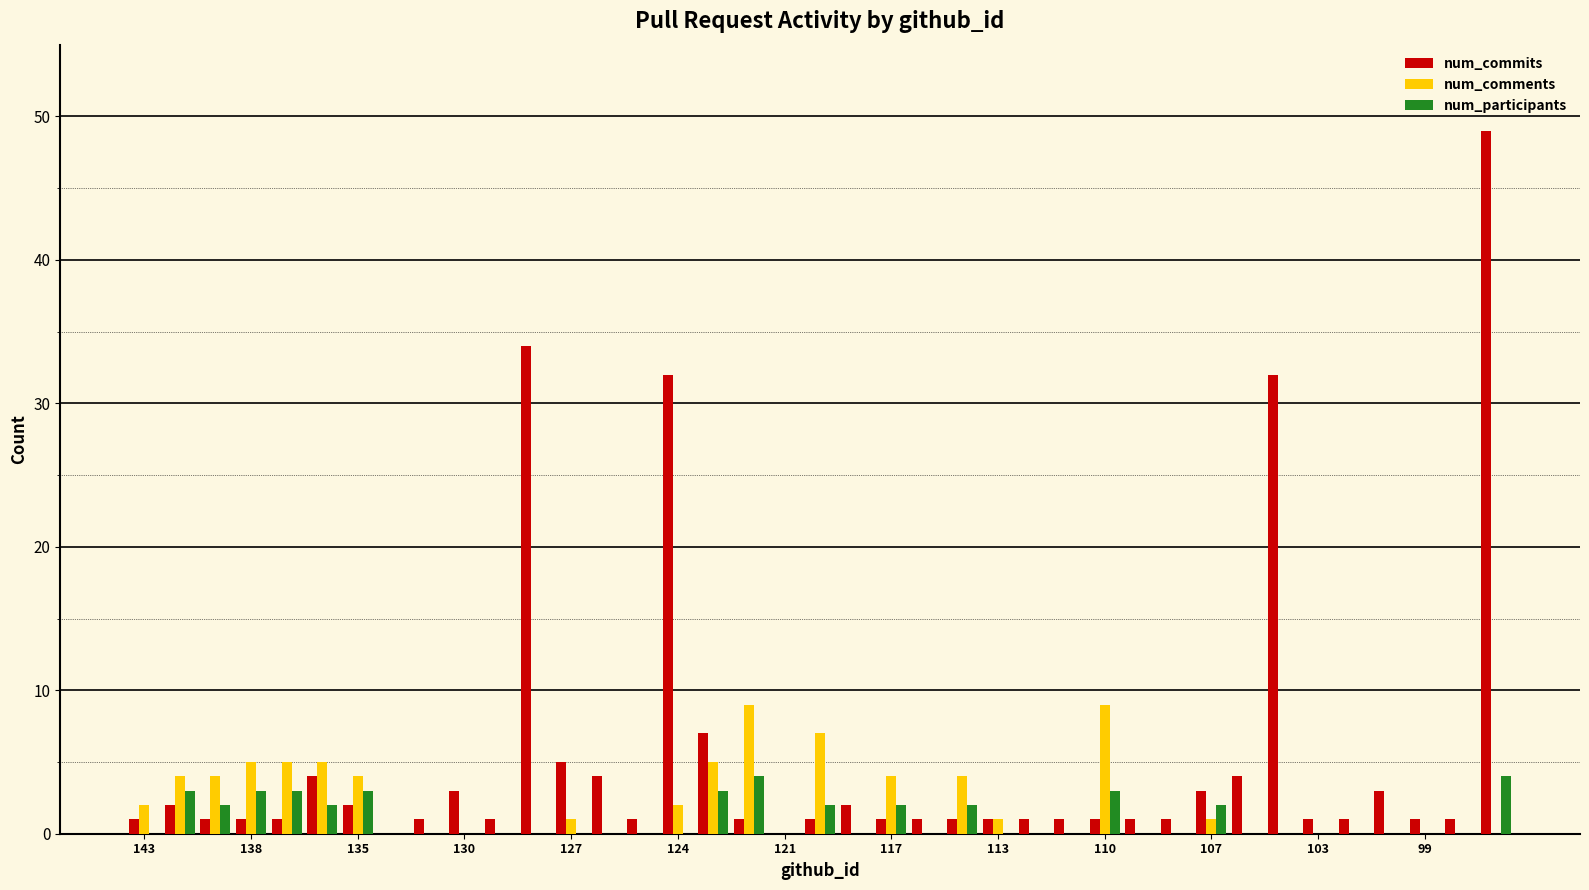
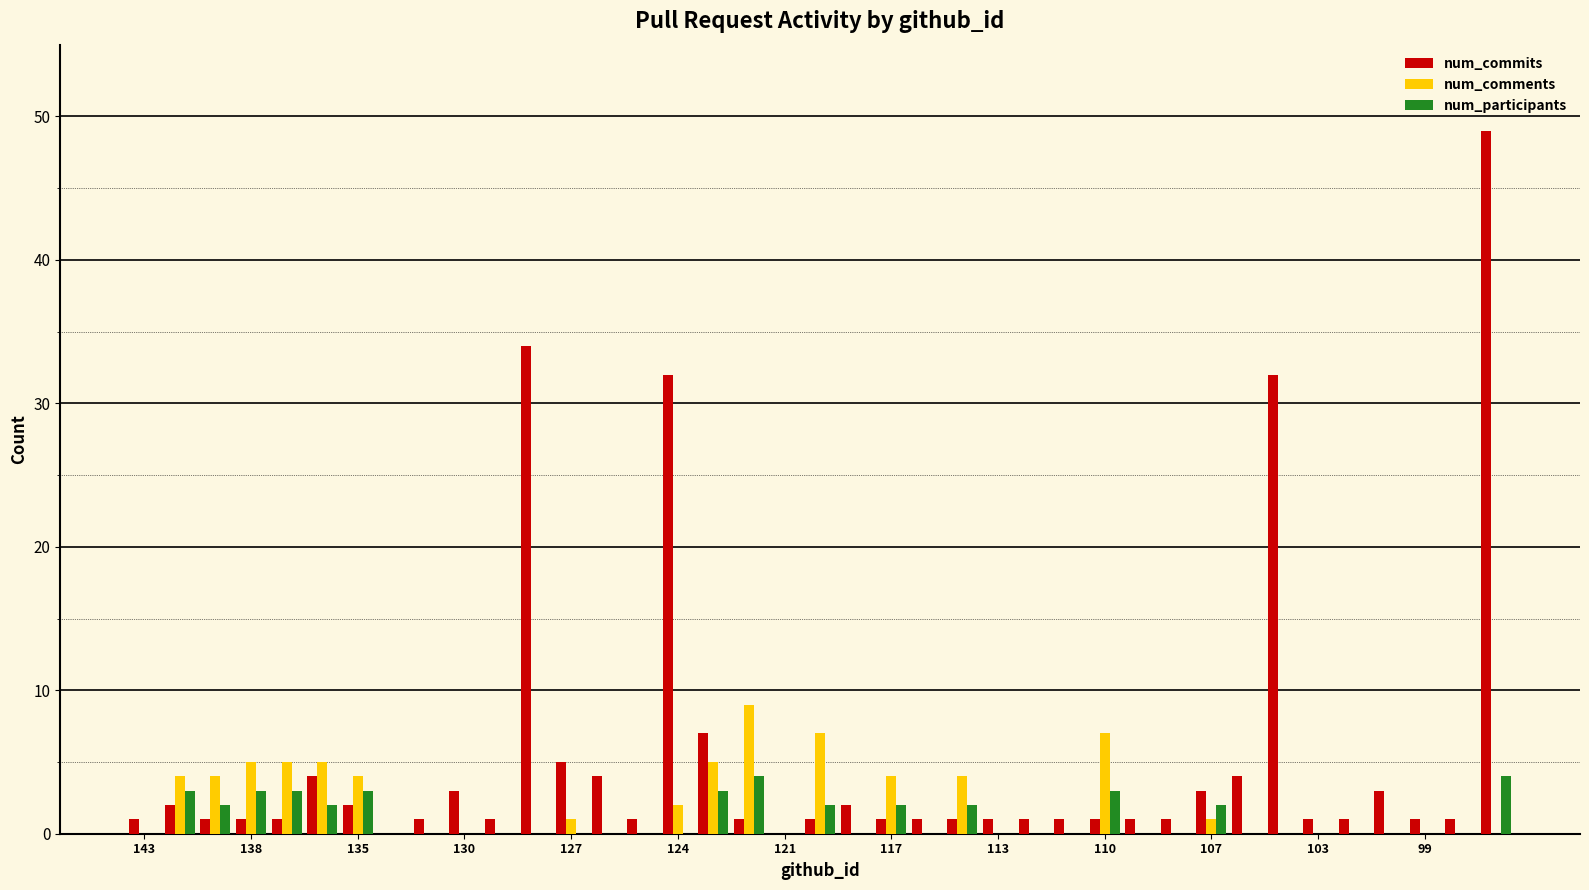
num_comments, 143: 2 -> 0
num_comments, 113: 1 -> 0
num_comments, 110: 9 -> 7
